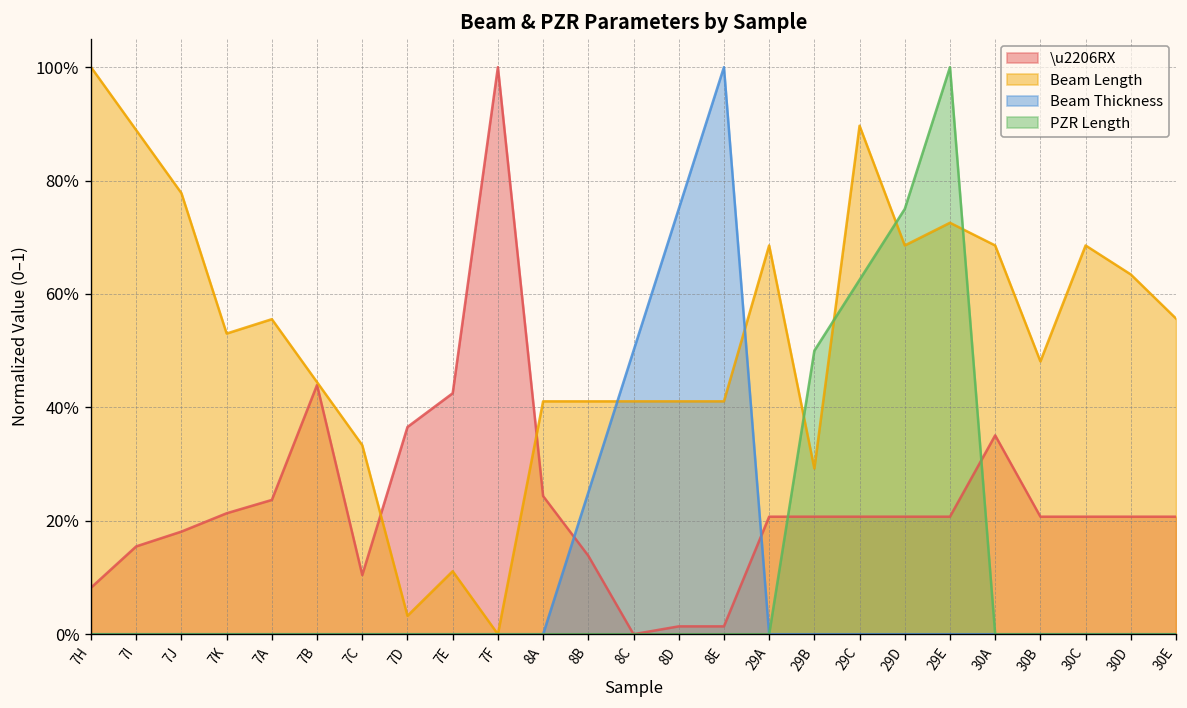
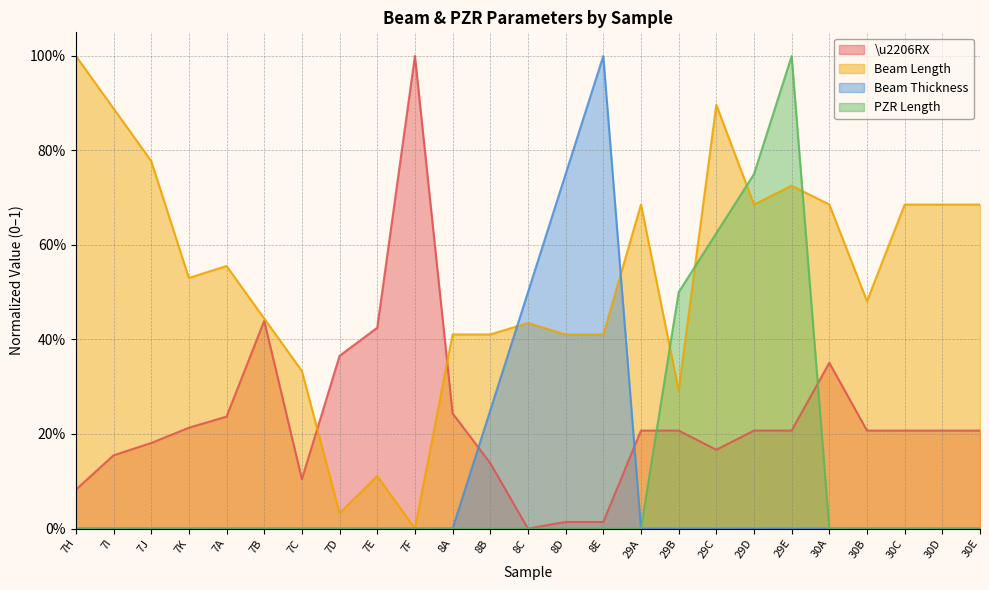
Beam Length, 8C: 41% -> 43%
\u2206RX, 29C: 21% -> 17%
Beam Length, 30D: 63% -> 69%
Beam Length, 30E: 56% -> 69%
